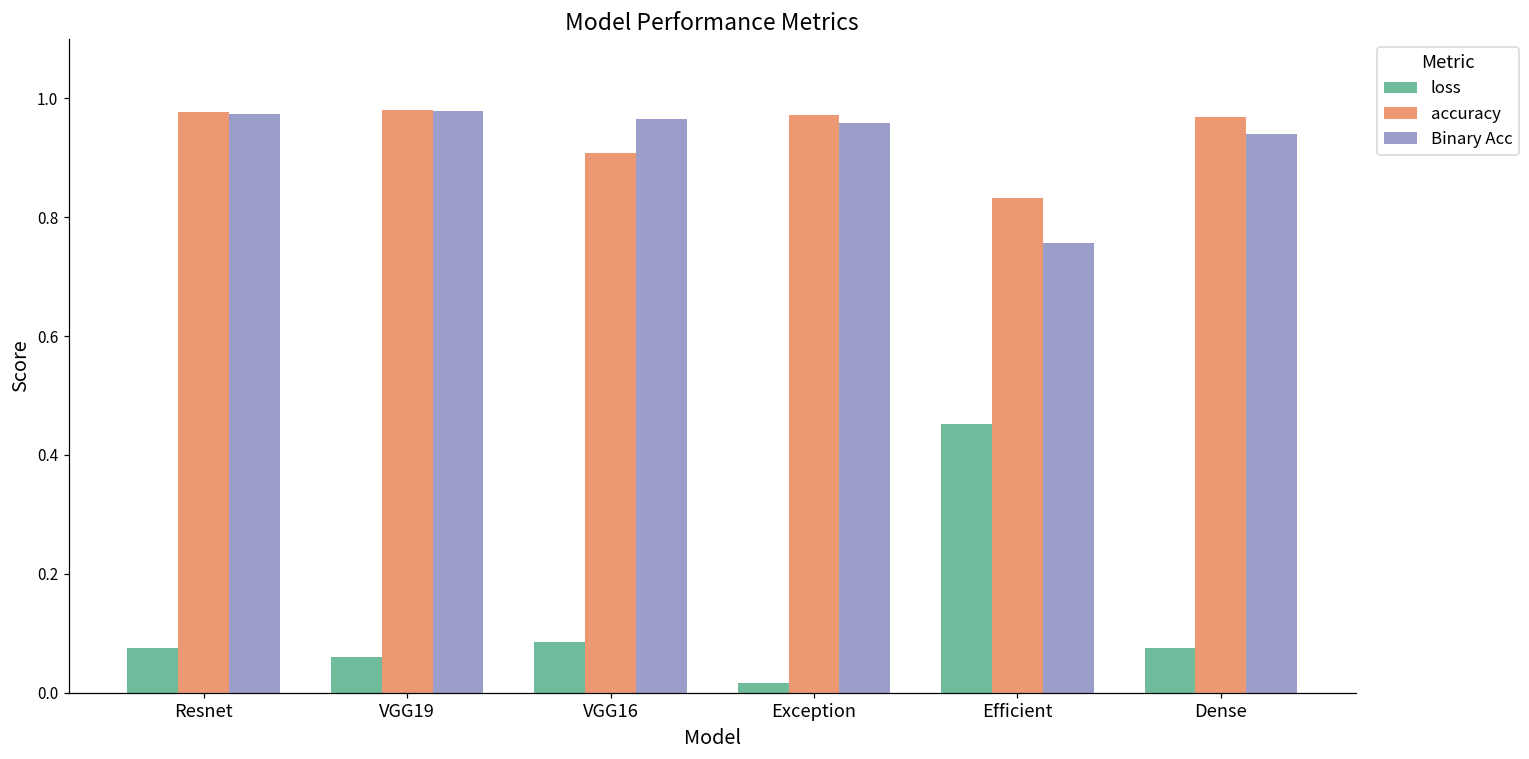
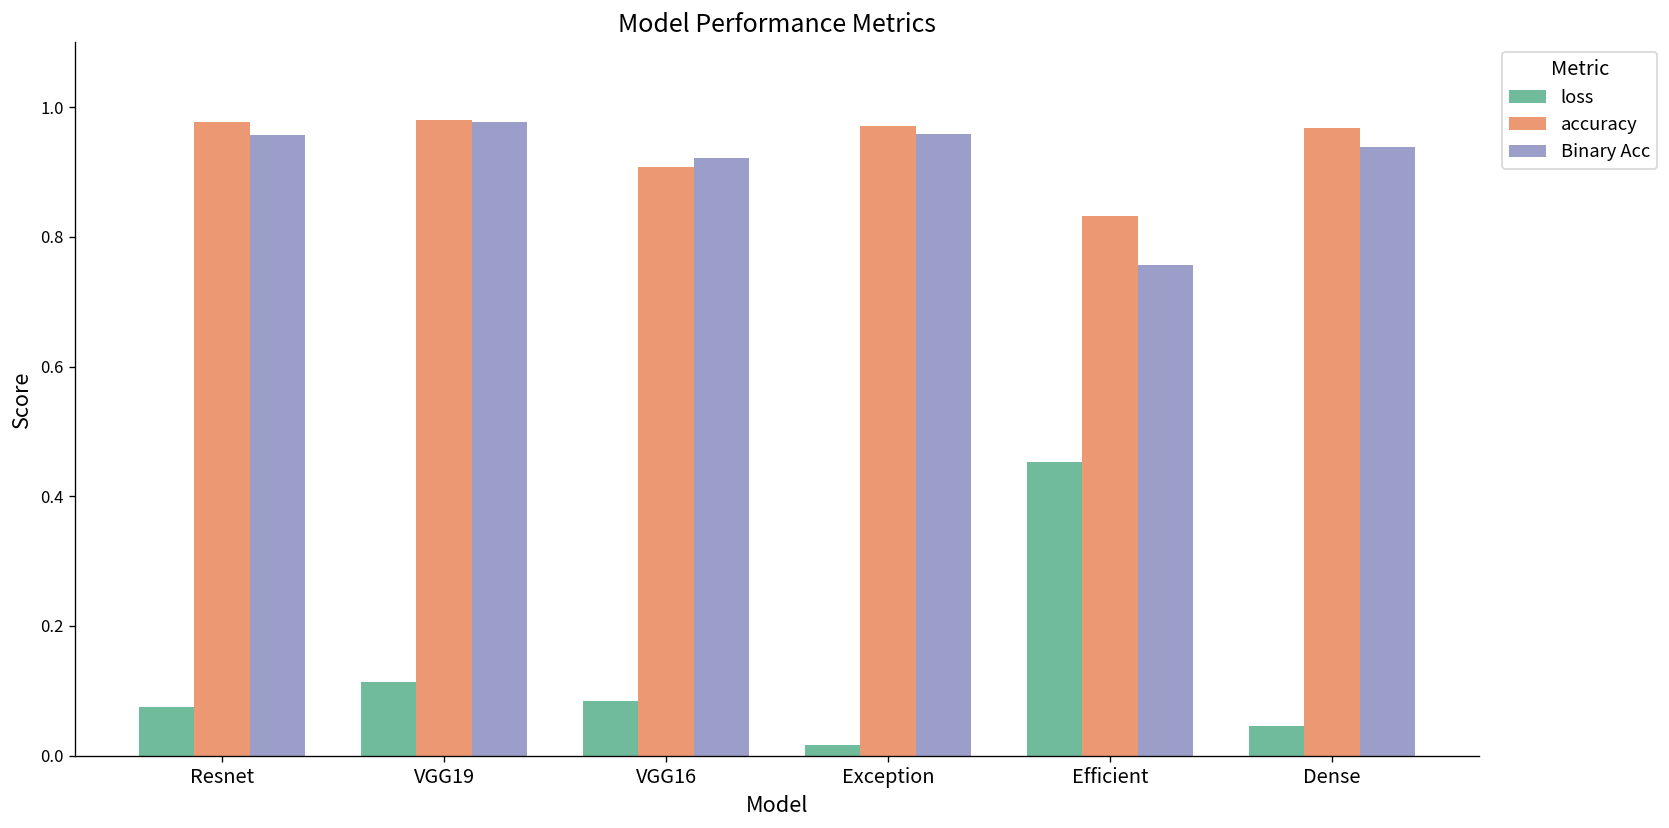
Binary Acc, Resnet: 0.97 -> 0.96
loss, VGG19: 0.06 -> 0.11
Binary Acc, VGG16: 0.97 -> 0.92
loss, Dense: 0.08 -> 0.05
